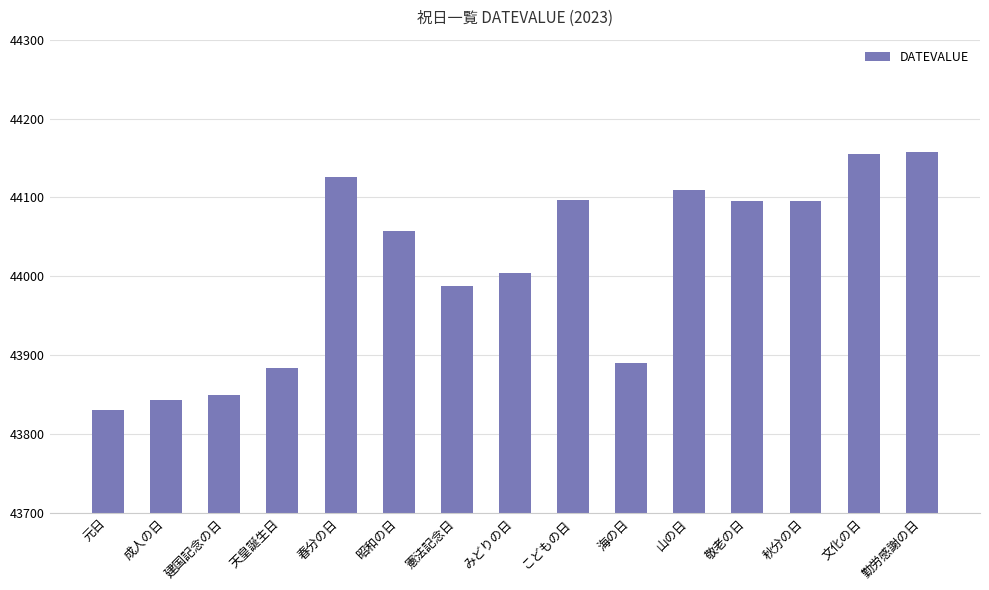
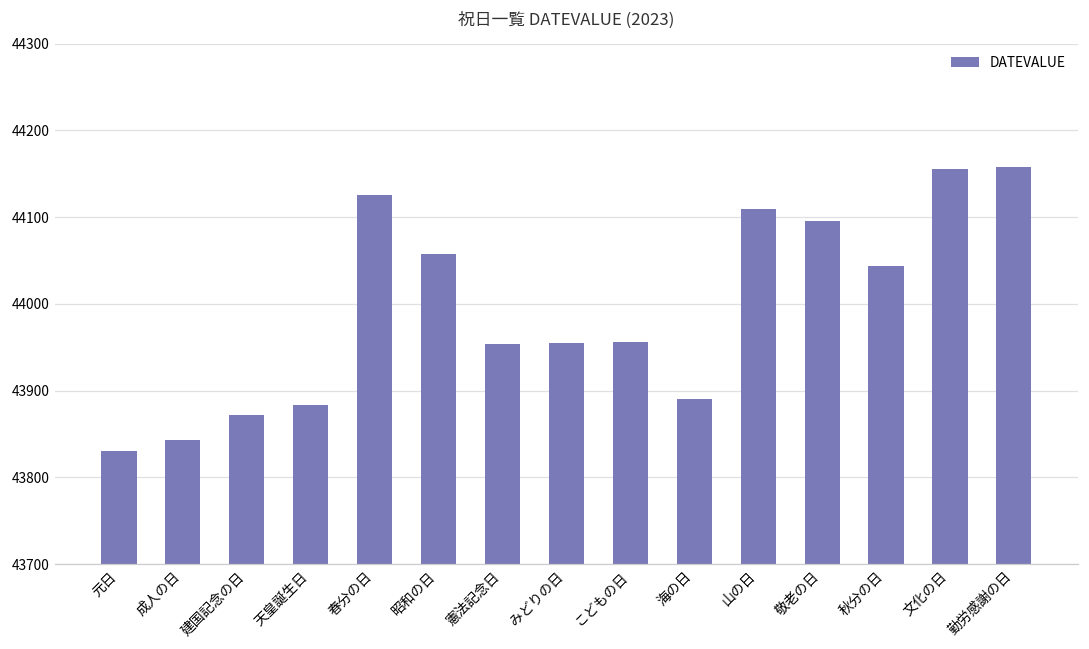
建国記念の日: 43850 -> 43870
憲法記念日: 43990 -> 43950
みどりの日: 44000 -> 43960
こどもの日: 44100 -> 43960
秋分の日: 44100 -> 44040
